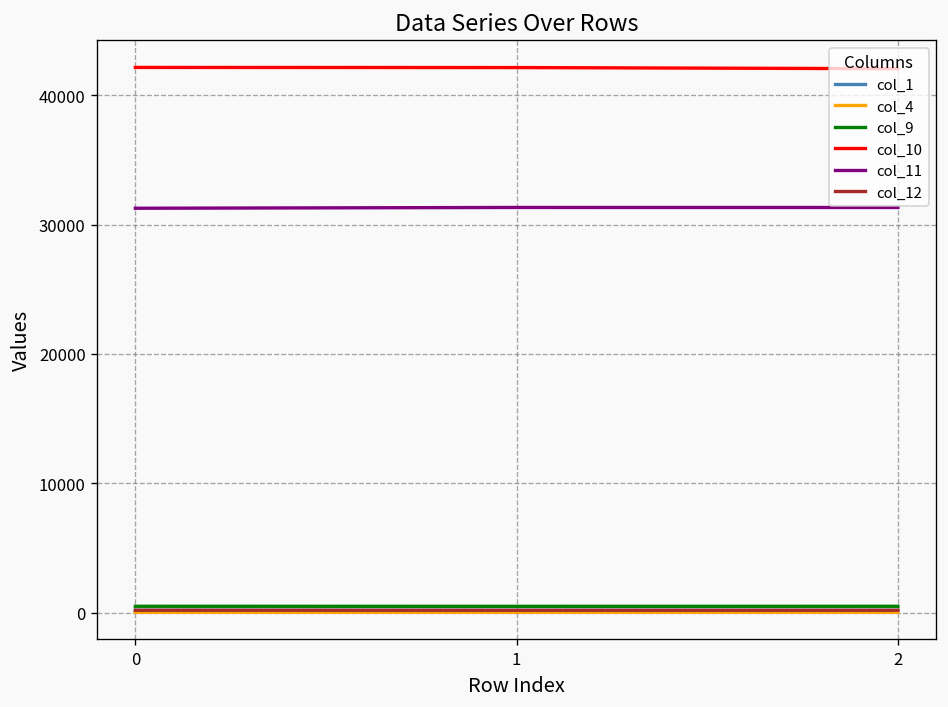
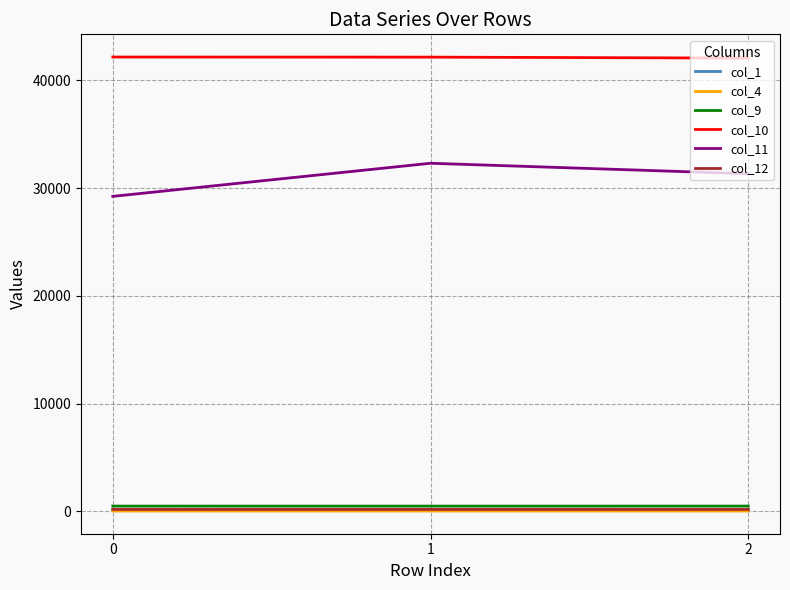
col_11, 0: 31300 -> 29200
col_11, 1: 31300 -> 32300
